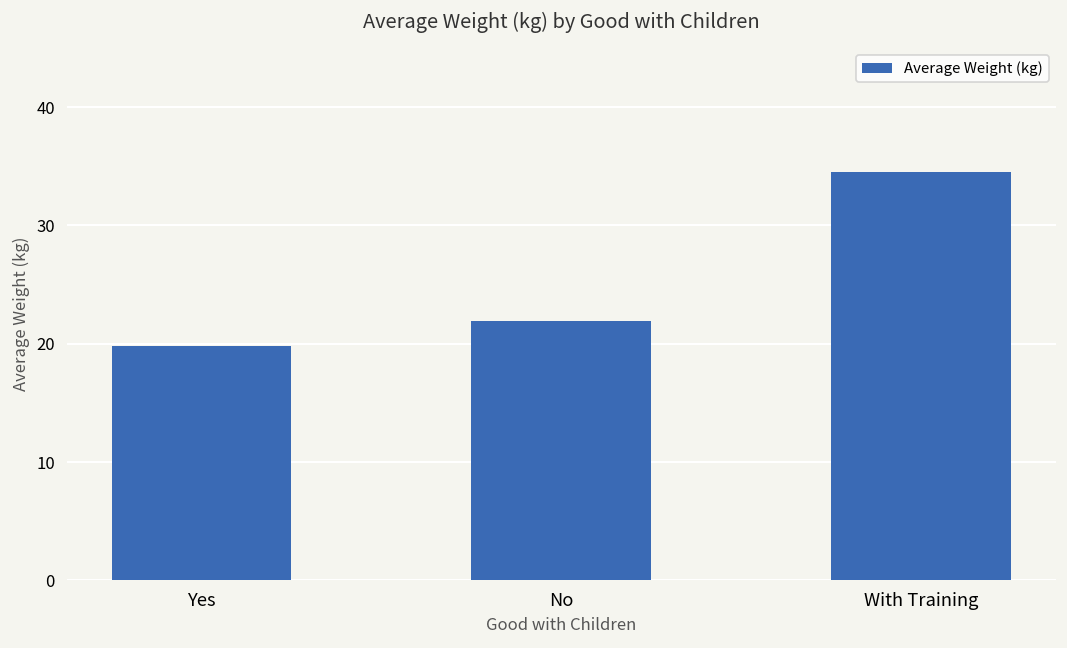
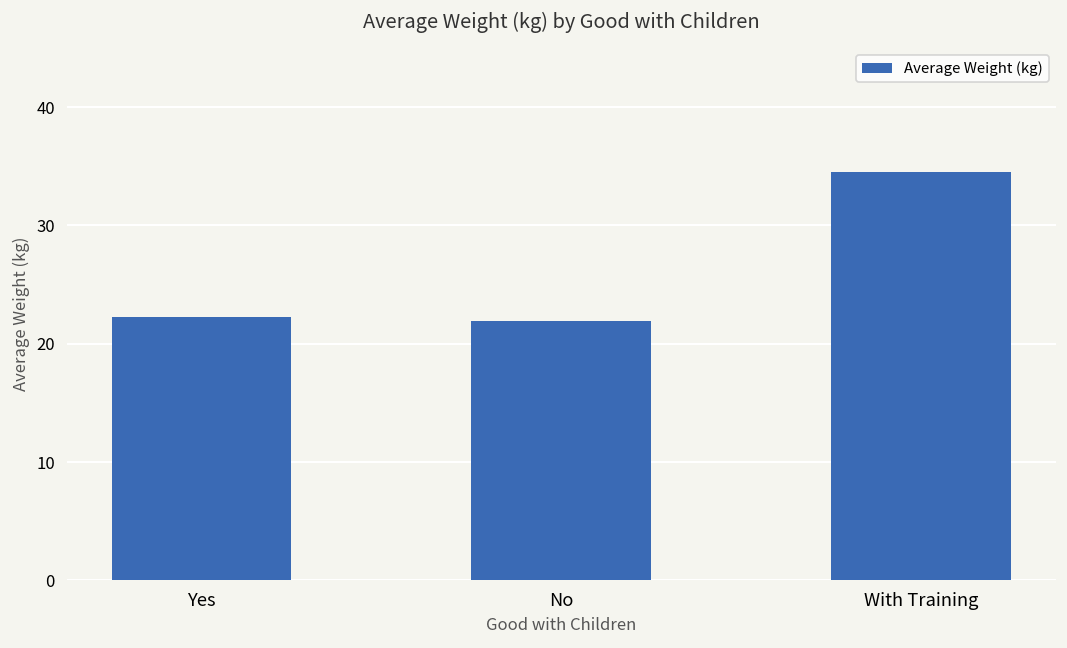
Yes: 20 -> 22
